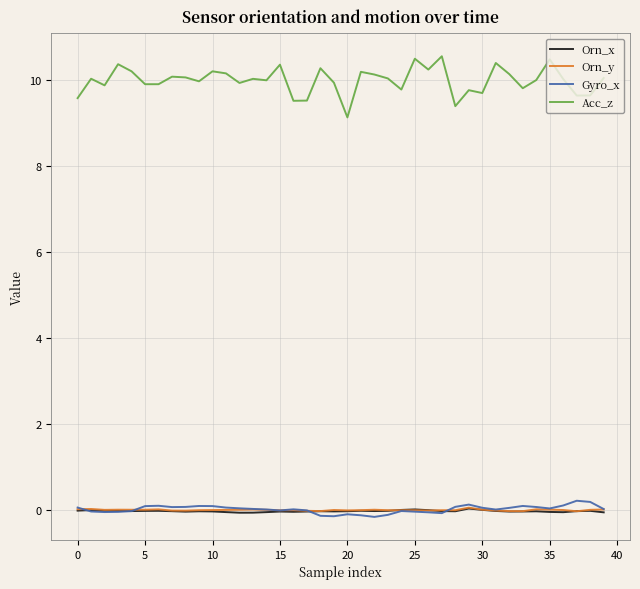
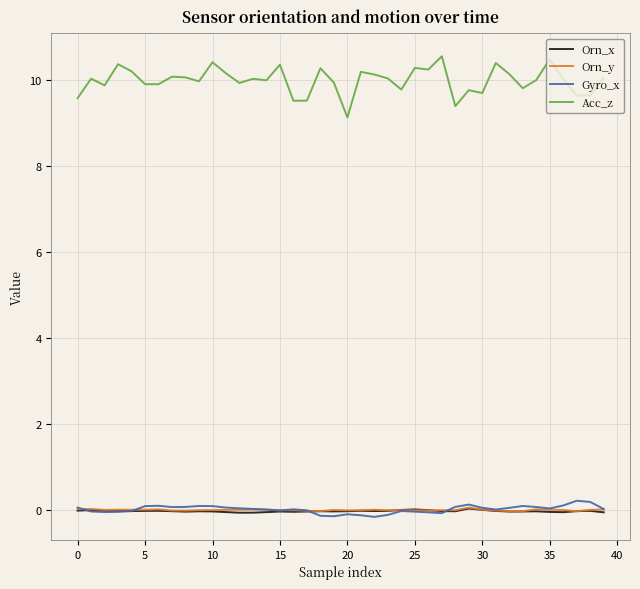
Acc_z, 10: 10.2 -> 10.4
Acc_z, 25: 10.5 -> 10.3
